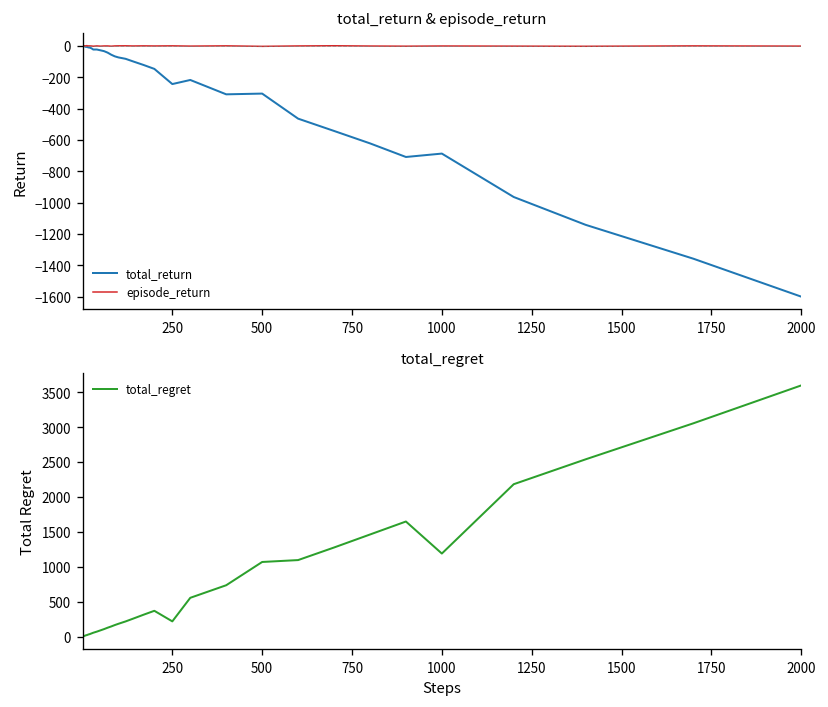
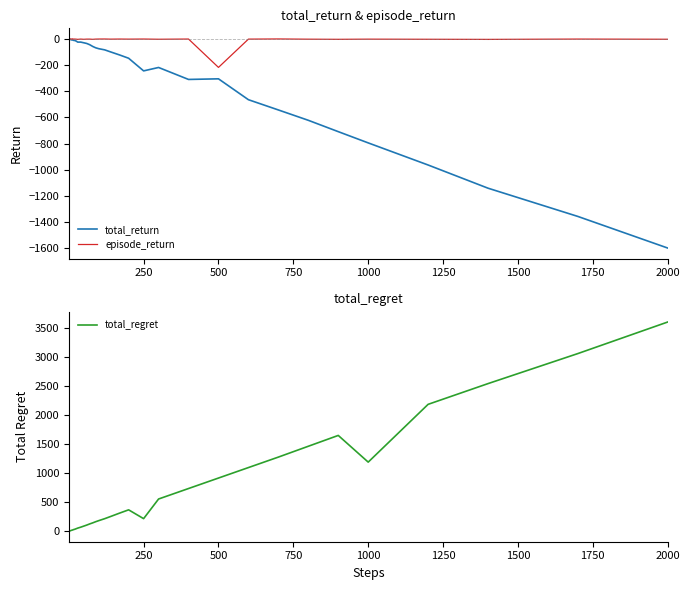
total_return & episode_return, episode_return, 500: 0 -> -220
total_return & episode_return, total_return, 1000: -690 -> -800
total_regret, 500: 1100 -> 900
